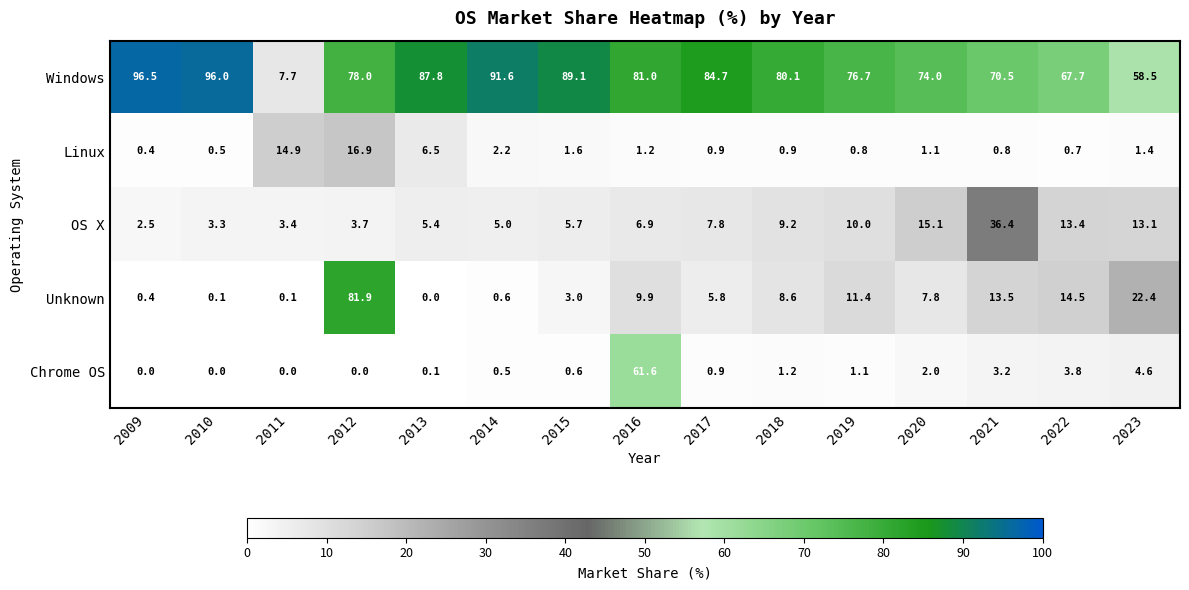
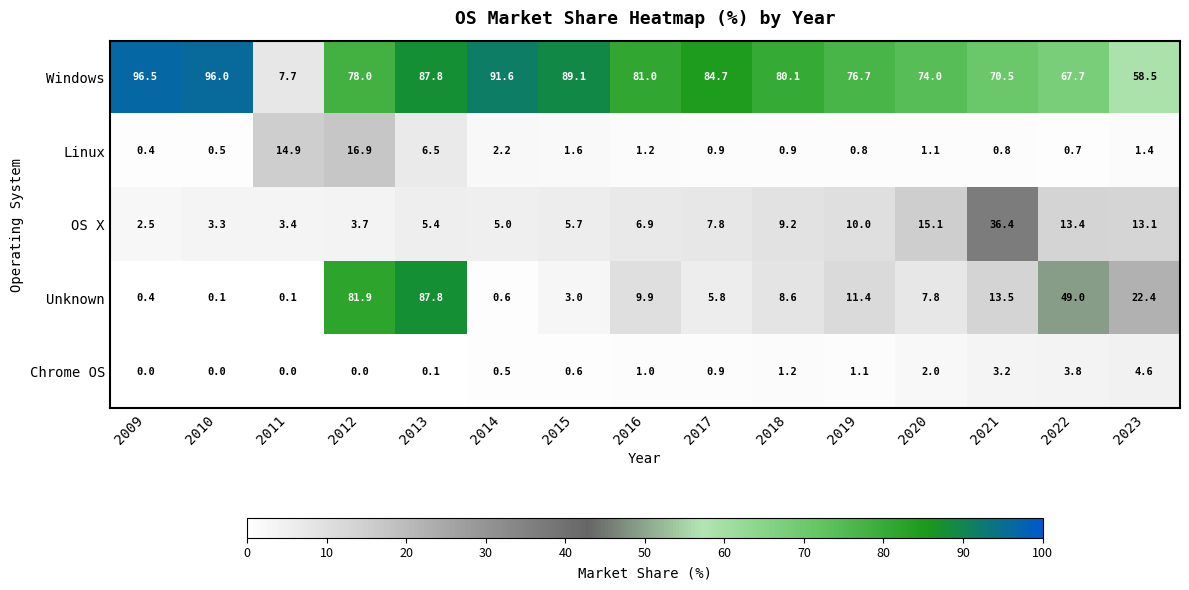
Unknown, 2013: 0.0 -> 87.8
Unknown, 2022: 14.5 -> 49.0
Chrome OS, 2016: 61.6 -> 1.0
